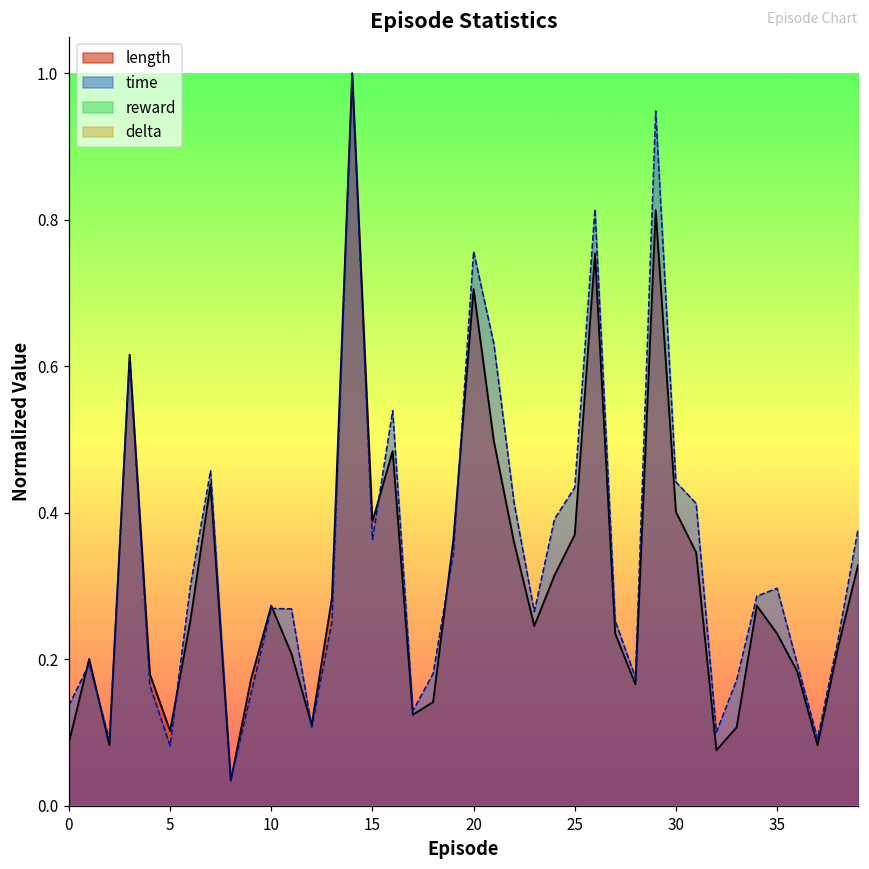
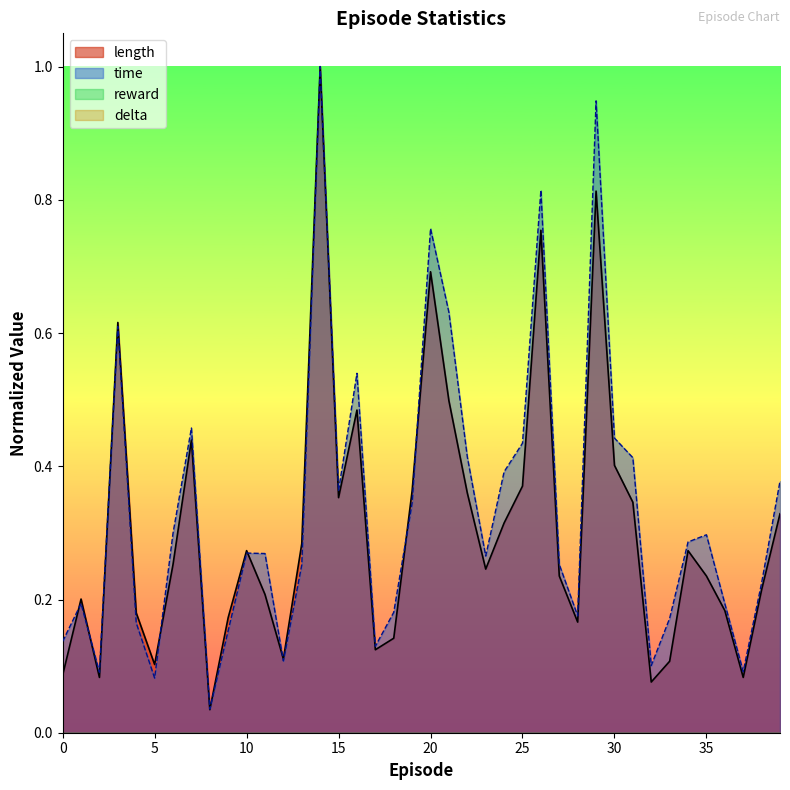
length, 15: 0.39 -> 0.35
length, 20: 0.71 -> 0.69
